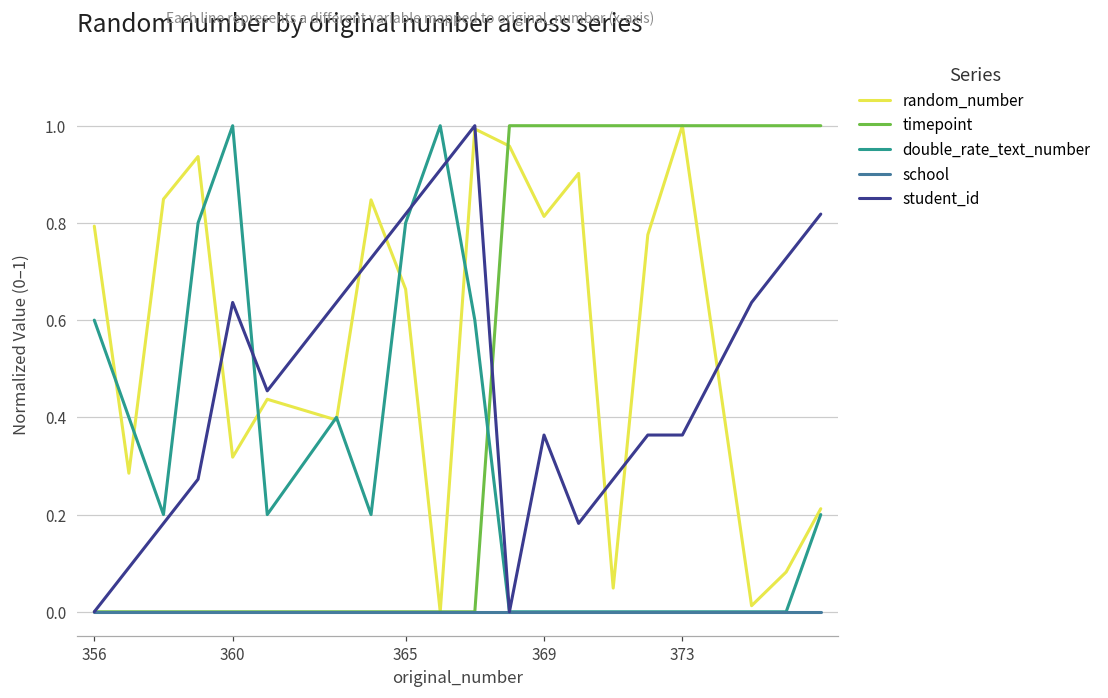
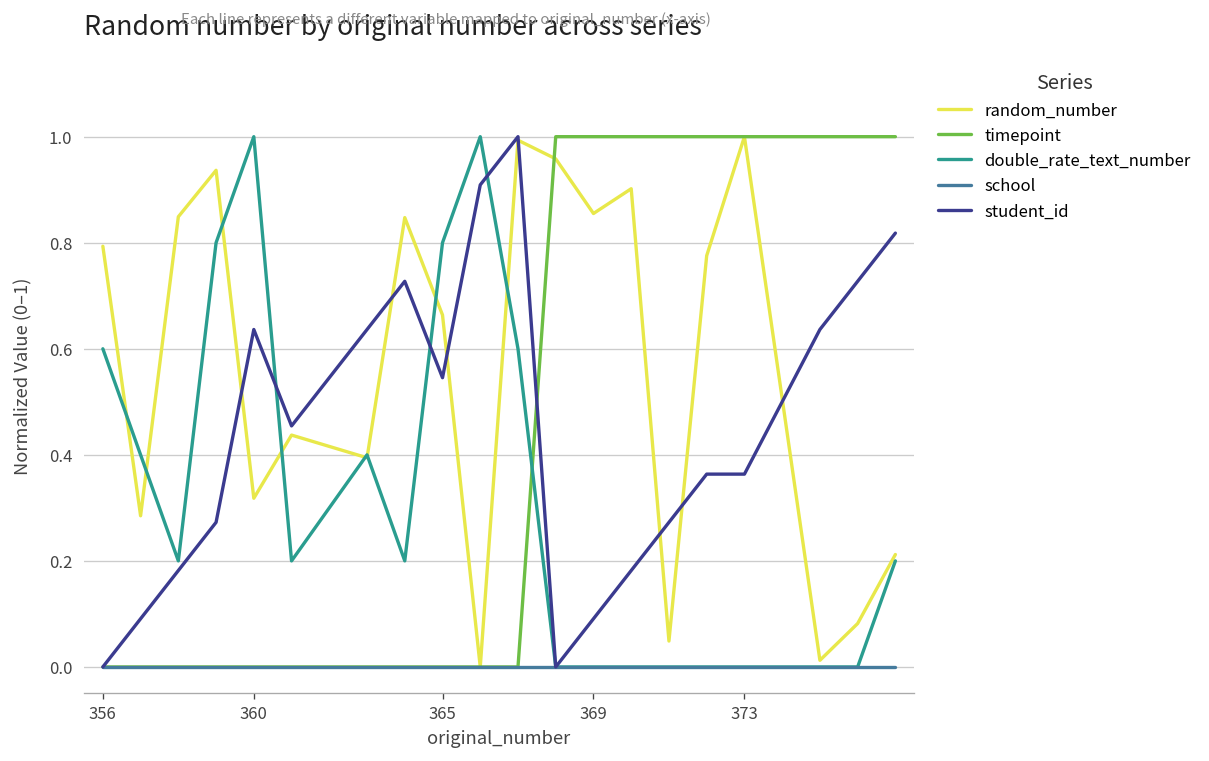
student_id, 365: 0.82 -> 0.55
random_number, 369: 0.81 -> 0.86
student_id, 369: 0.36 -> 0.09
